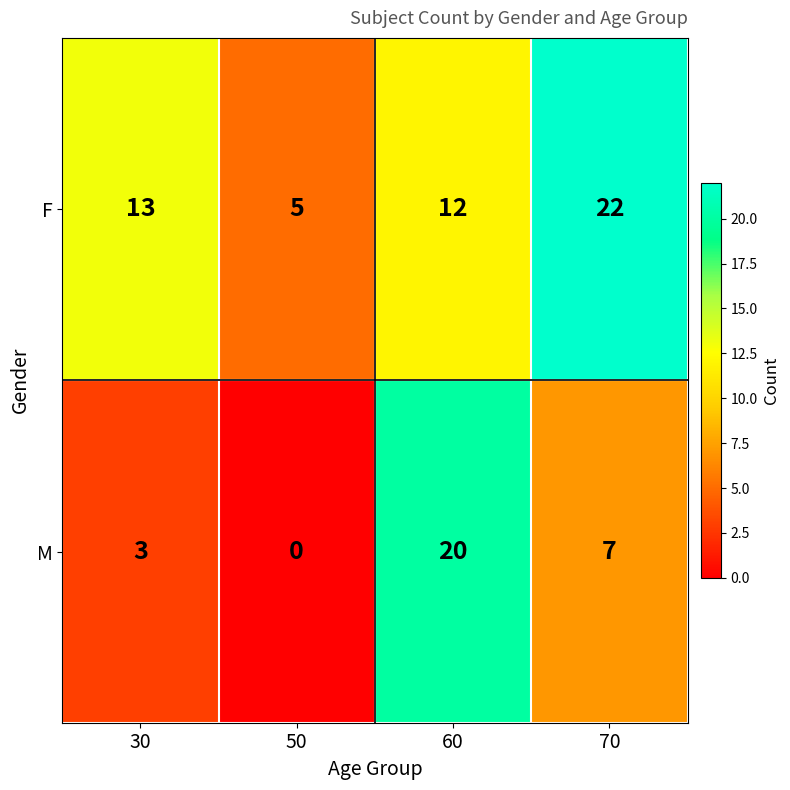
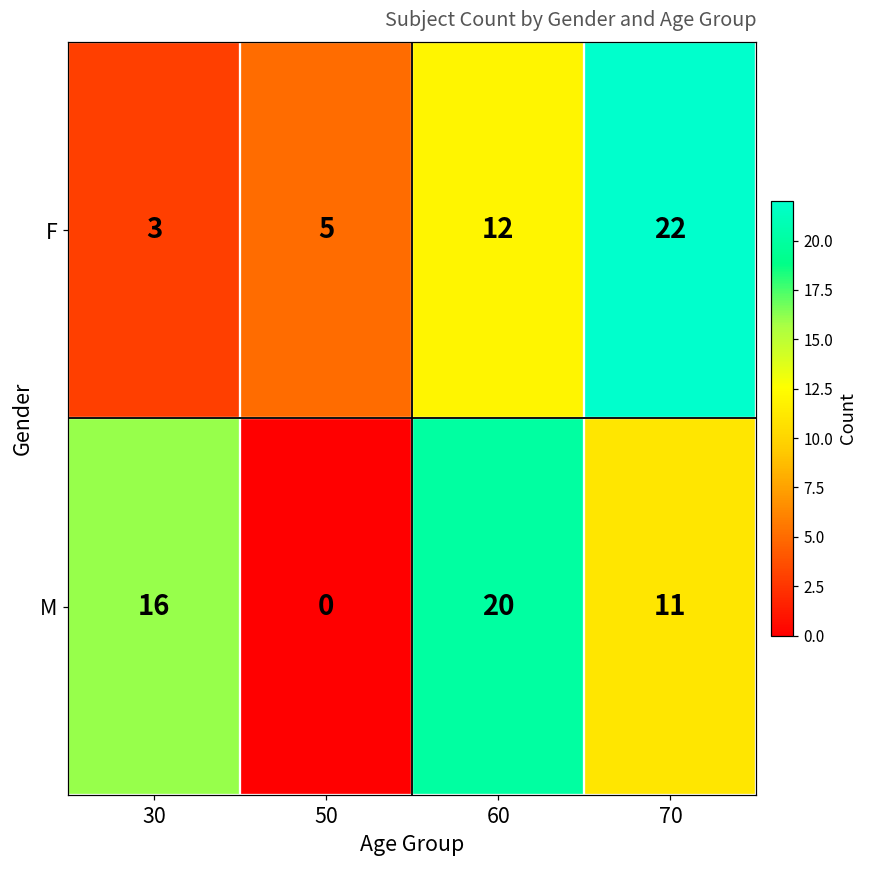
F, 30: 13 -> 3
M, 30: 3 -> 16
M, 70: 7 -> 11
